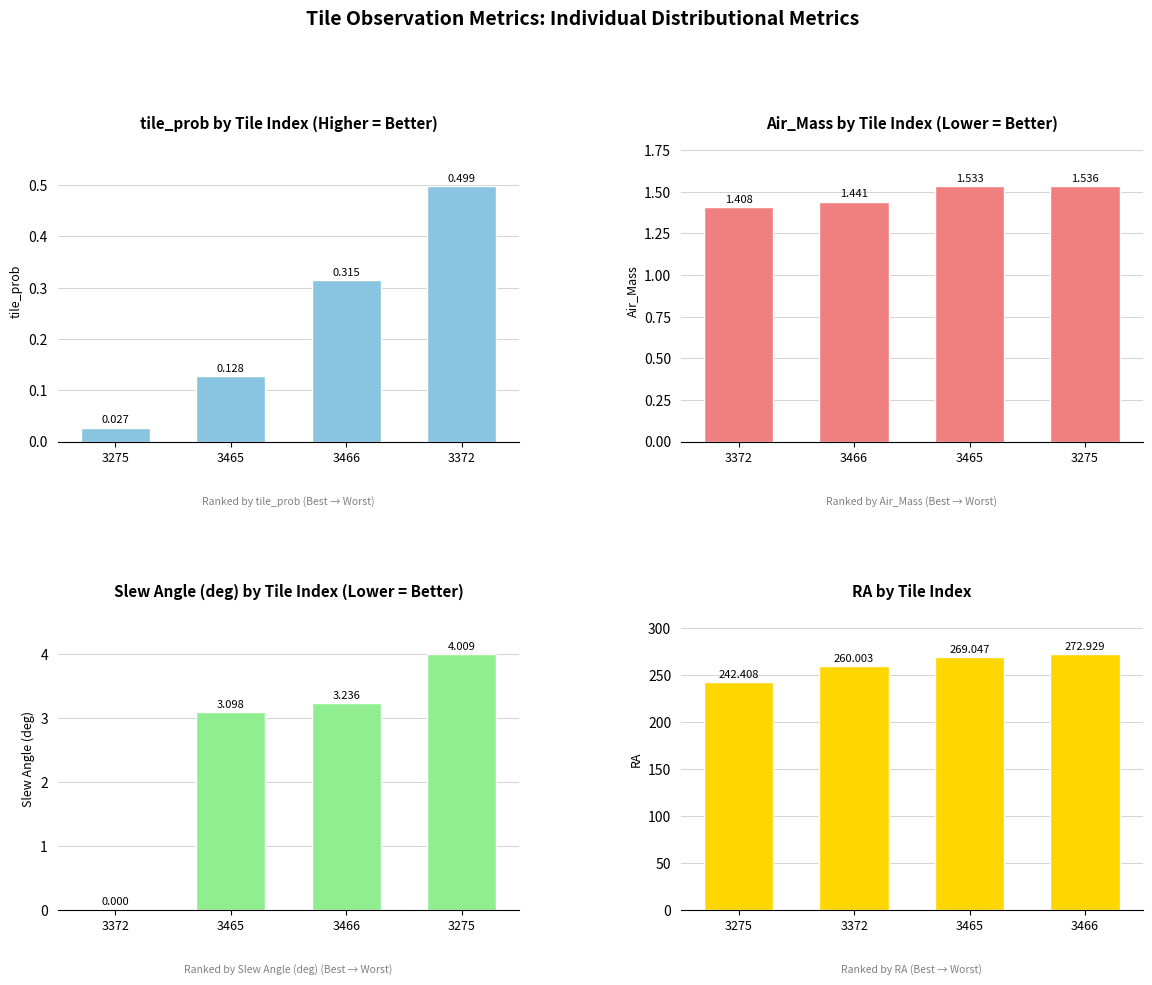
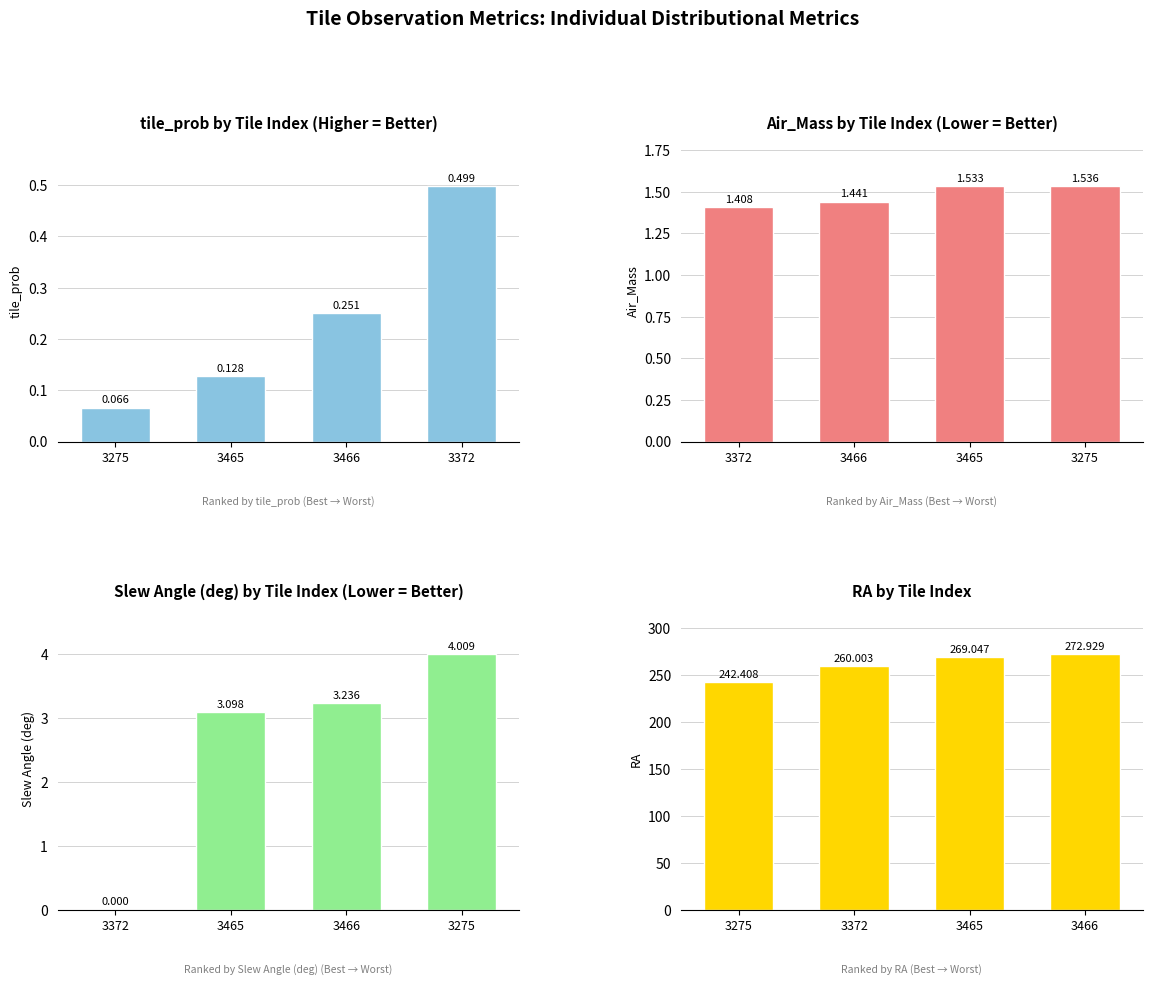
tile_prob by Tile Index (Higher = Better), 3275: 0.027 -> 0.066
tile_prob by Tile Index (Higher = Better), 3466: 0.315 -> 0.251
